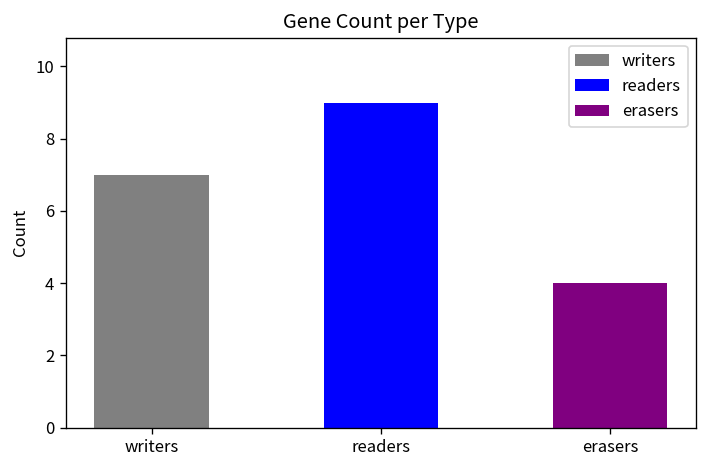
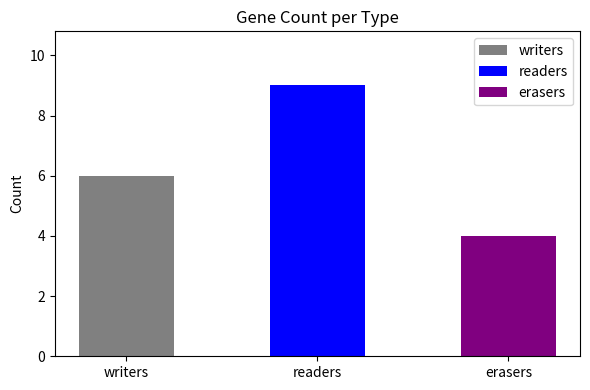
writers: 7 -> 6
